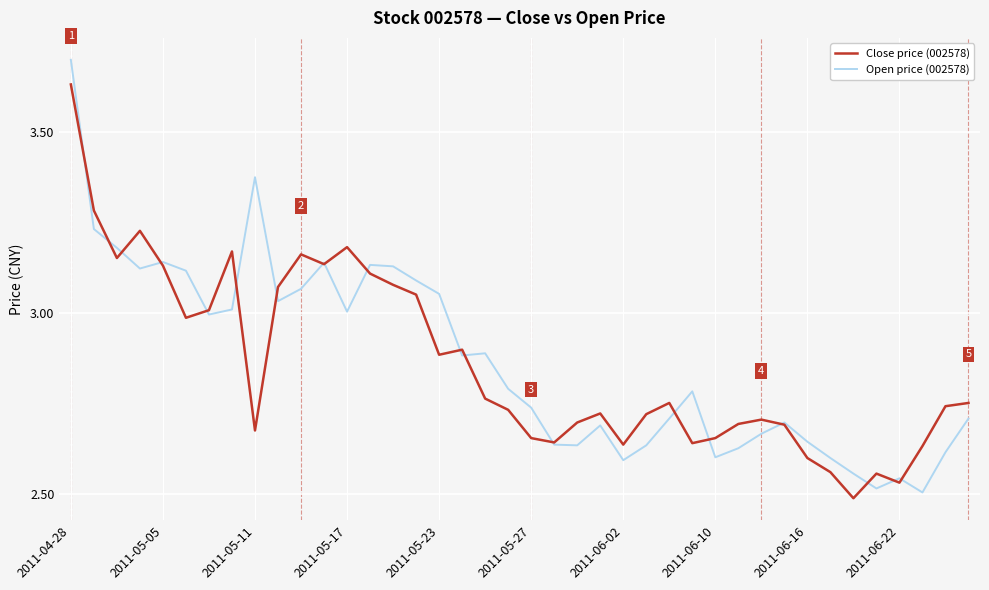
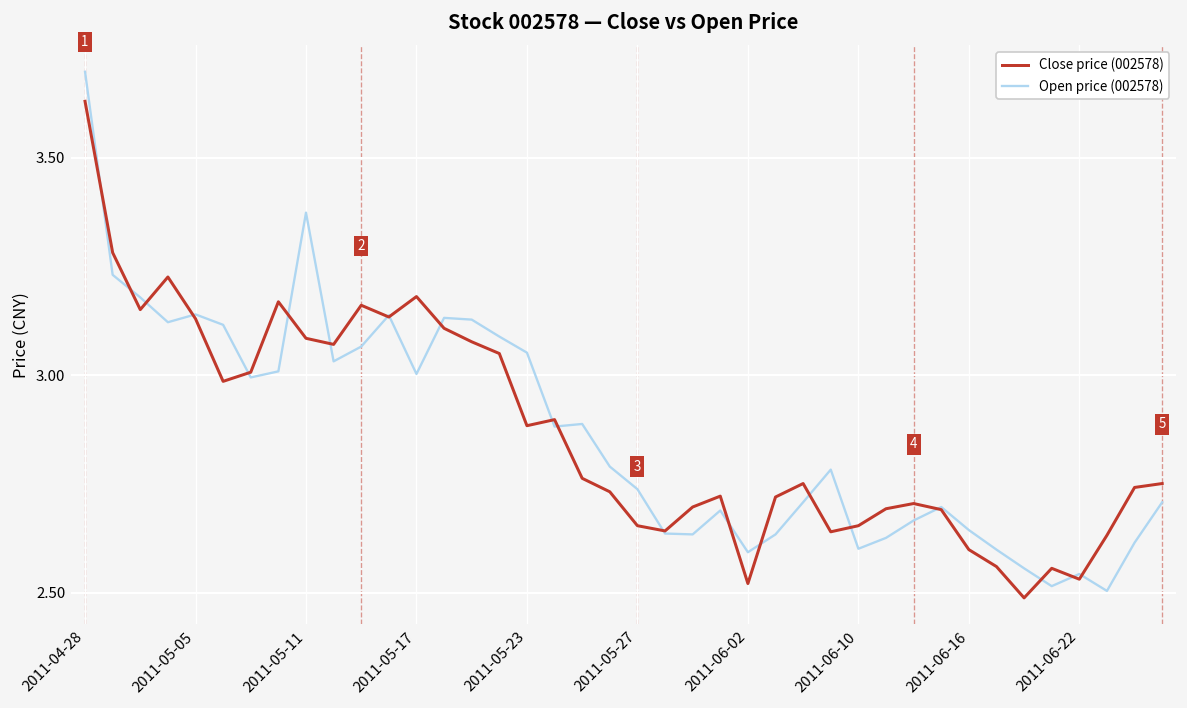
Close price (002578), 2011-05-11: 2.68 -> 3.09
Close price (002578), 2011-06-02: 2.64 -> 2.52
